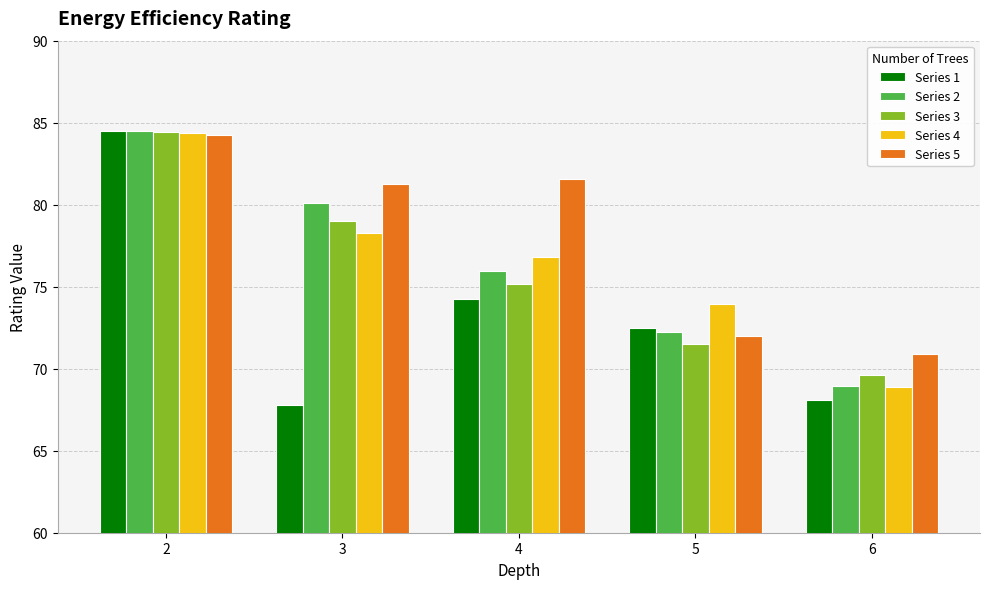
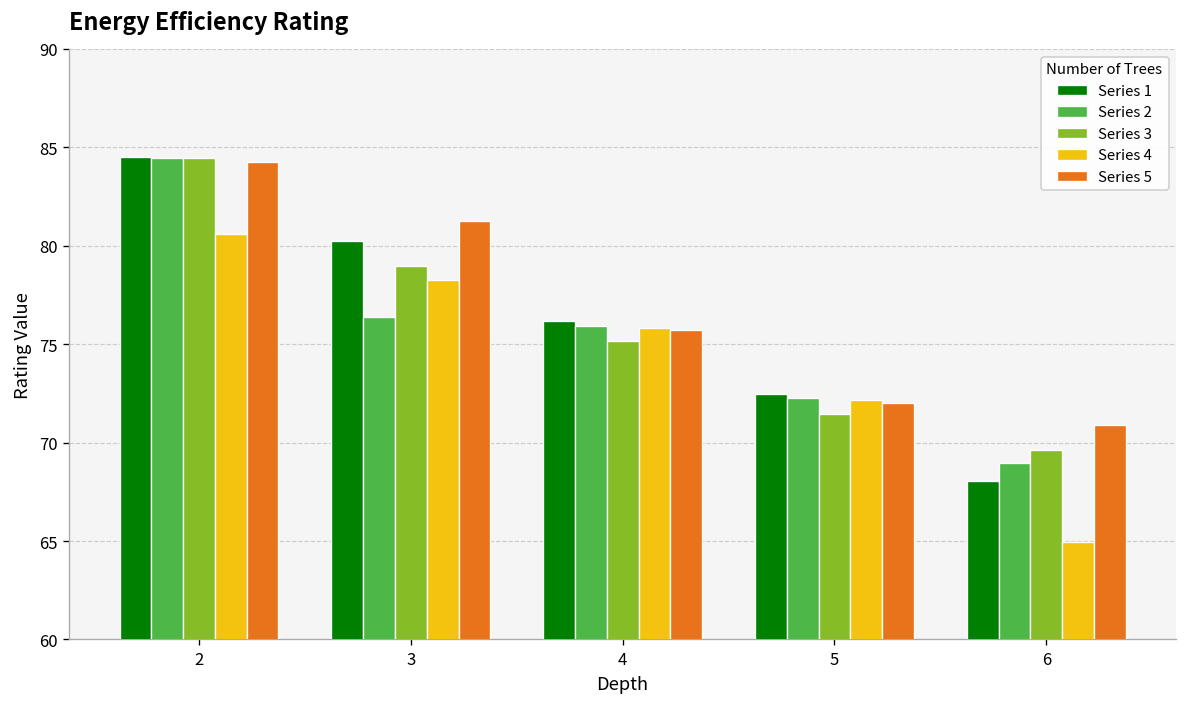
Series 4, 2: 84.4 -> 80.6
Series 1, 3: 67.8 -> 80.2
Series 2, 3: 80.1 -> 76.4
Series 1, 4: 74.3 -> 76.2
Series 4, 4: 76.8 -> 75.8
Series 5, 4: 81.6 -> 75.7
Series 4, 5: 74.0 -> 72.2
Series 4, 6: 68.9 -> 65.0
